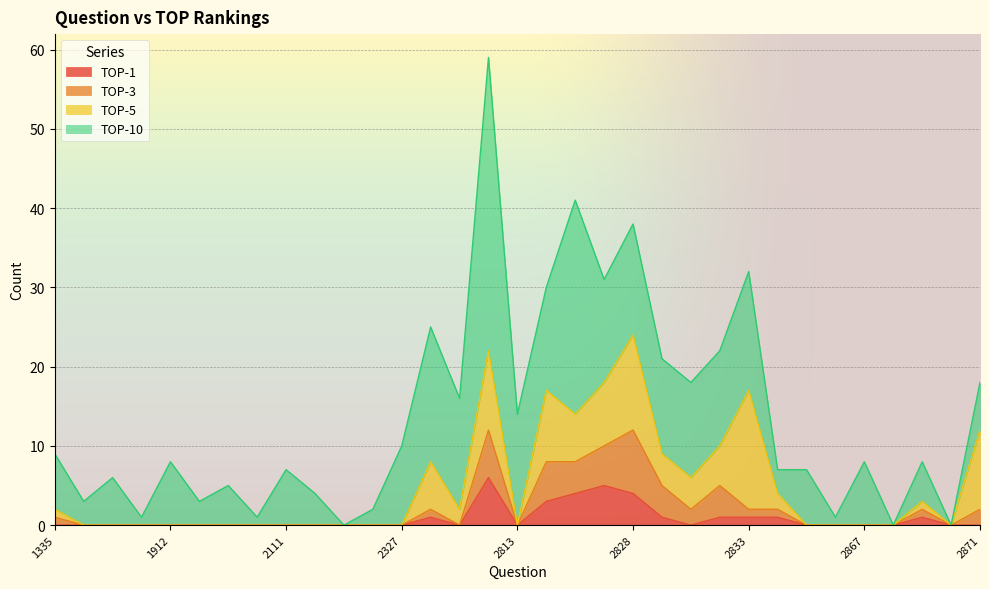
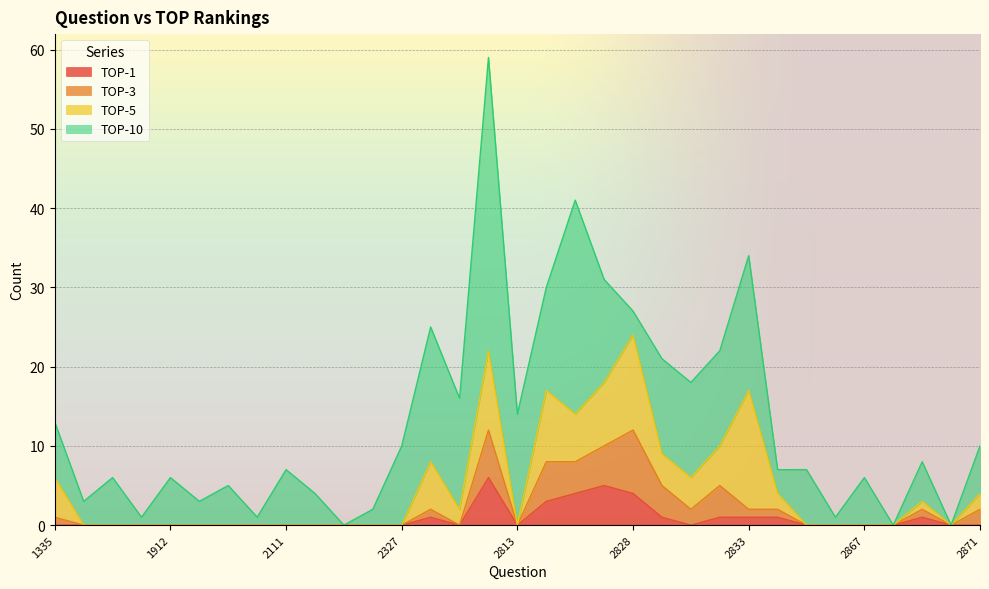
TOP-5, 1335: 1 -> 5
TOP-10, 1912: 8 -> 6
TOP-10, 2828: 14 -> 3
TOP-10, 2833: 15 -> 17
TOP-10, 2867: 8 -> 6
TOP-5, 2871: 10 -> 2
